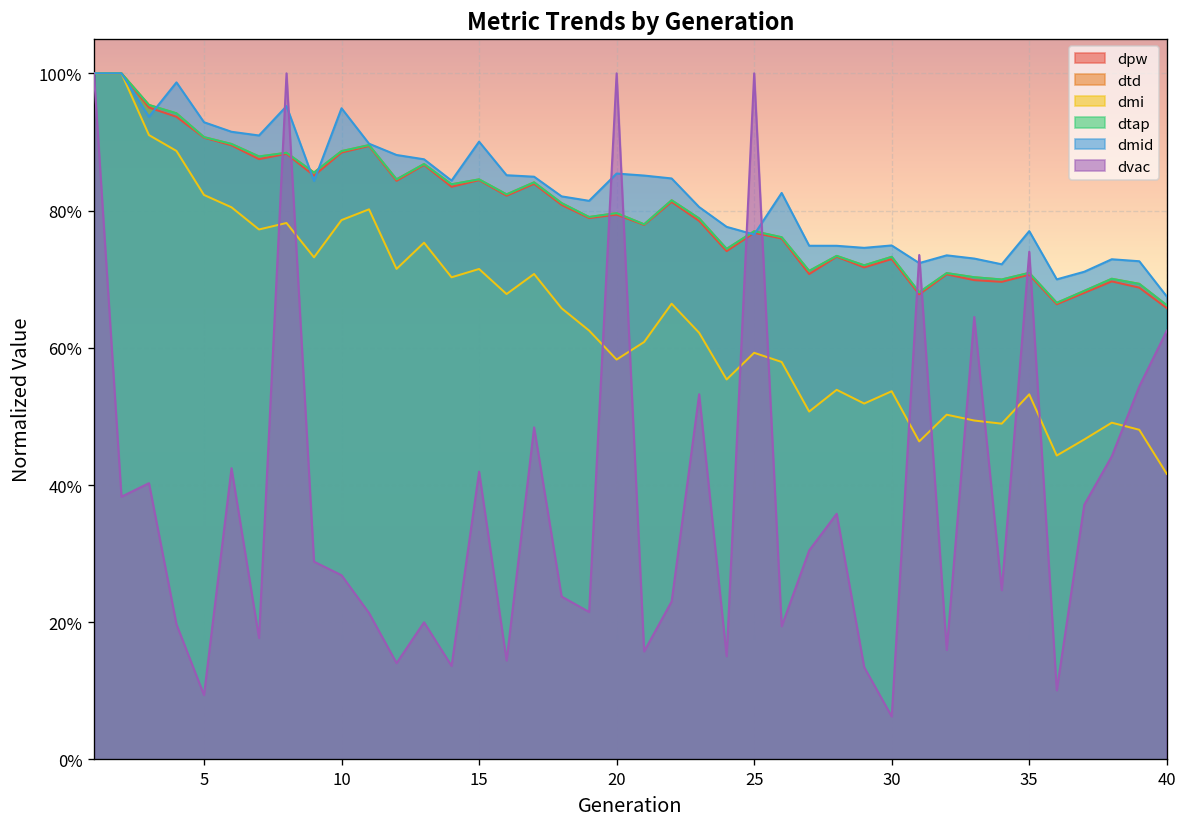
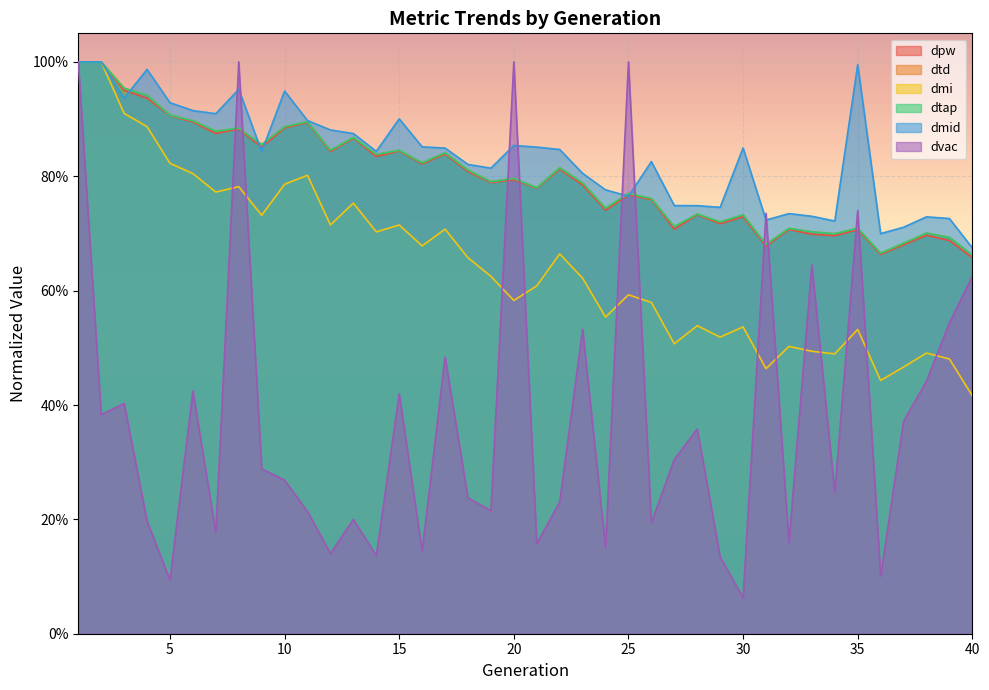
dmid, 30: 75% -> 85%
dmid, 35: 77% -> 100%
